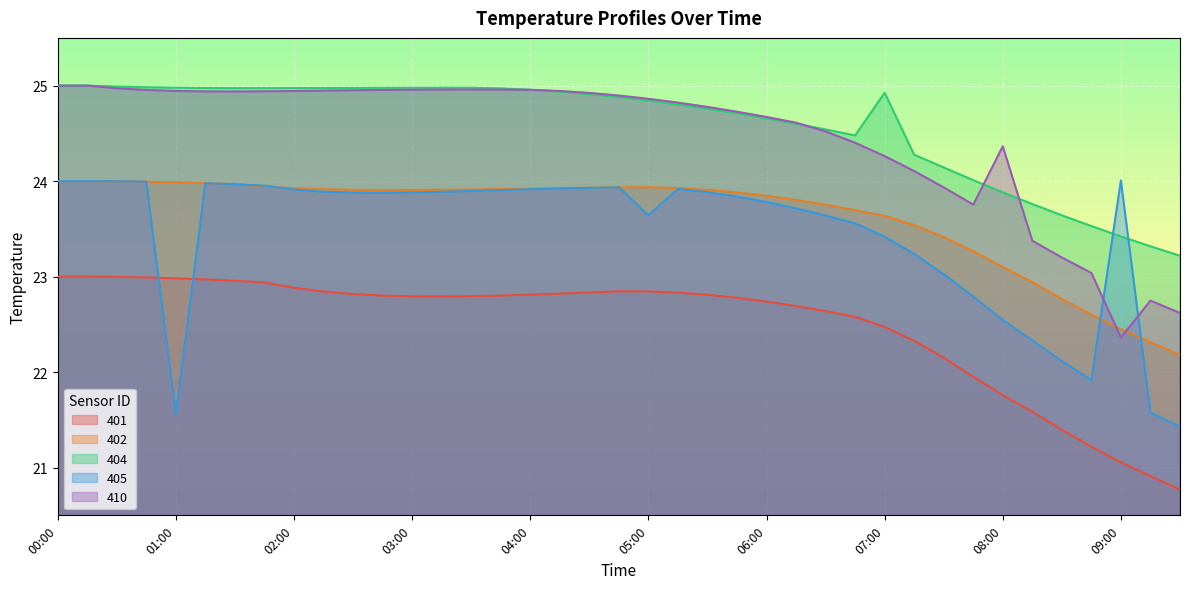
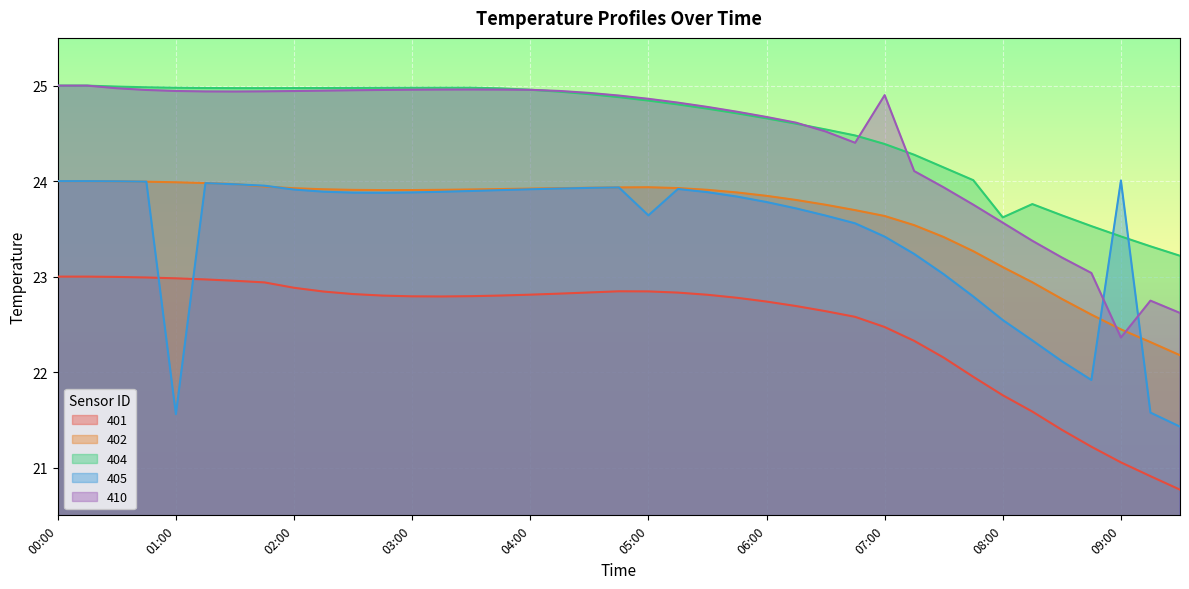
404, 07:00: 24.9 -> 24.4
410, 07:00: 24.3 -> 24.9
404, 08:00: 23.9 -> 23.6
410, 08:00: 24.4 -> 23.6
